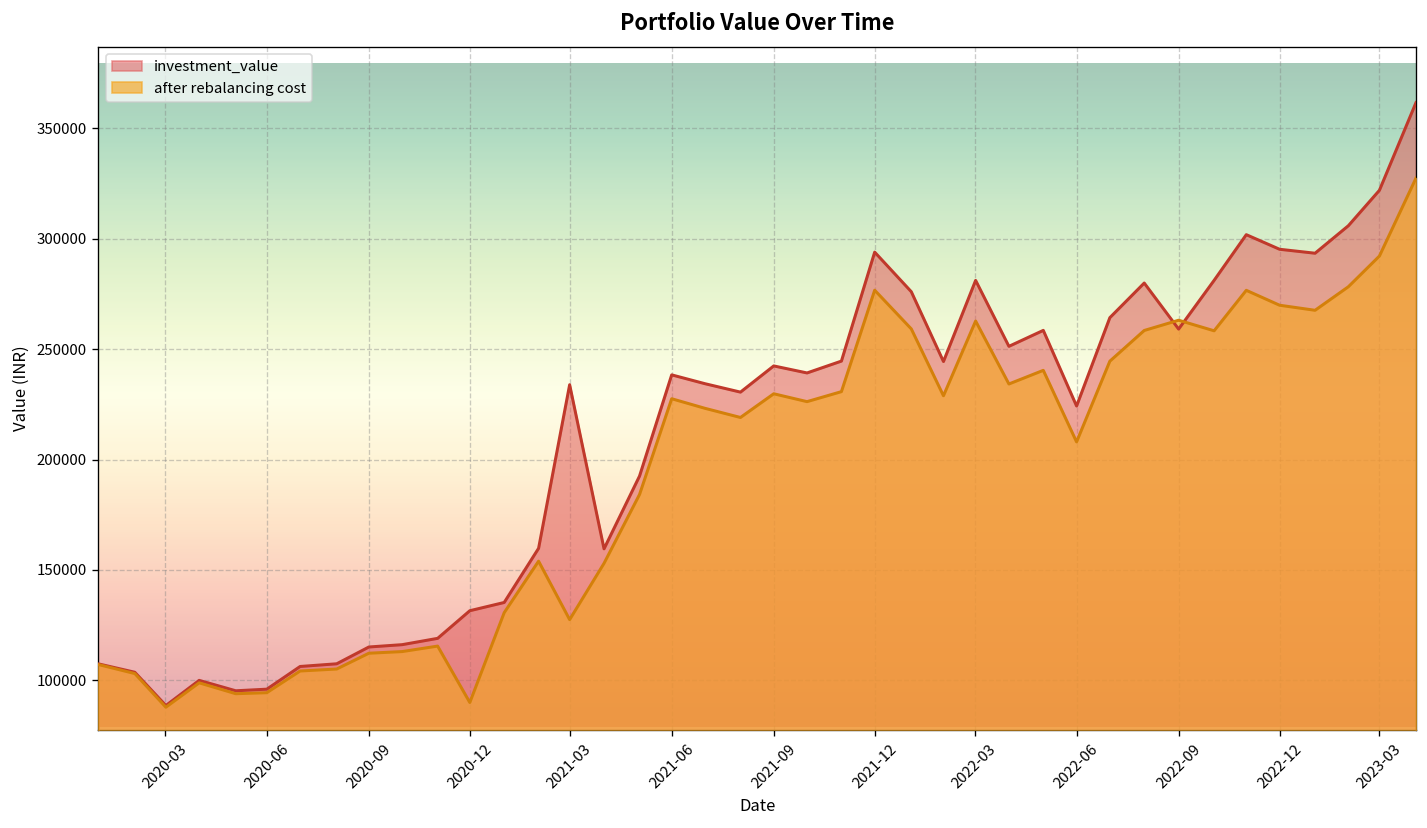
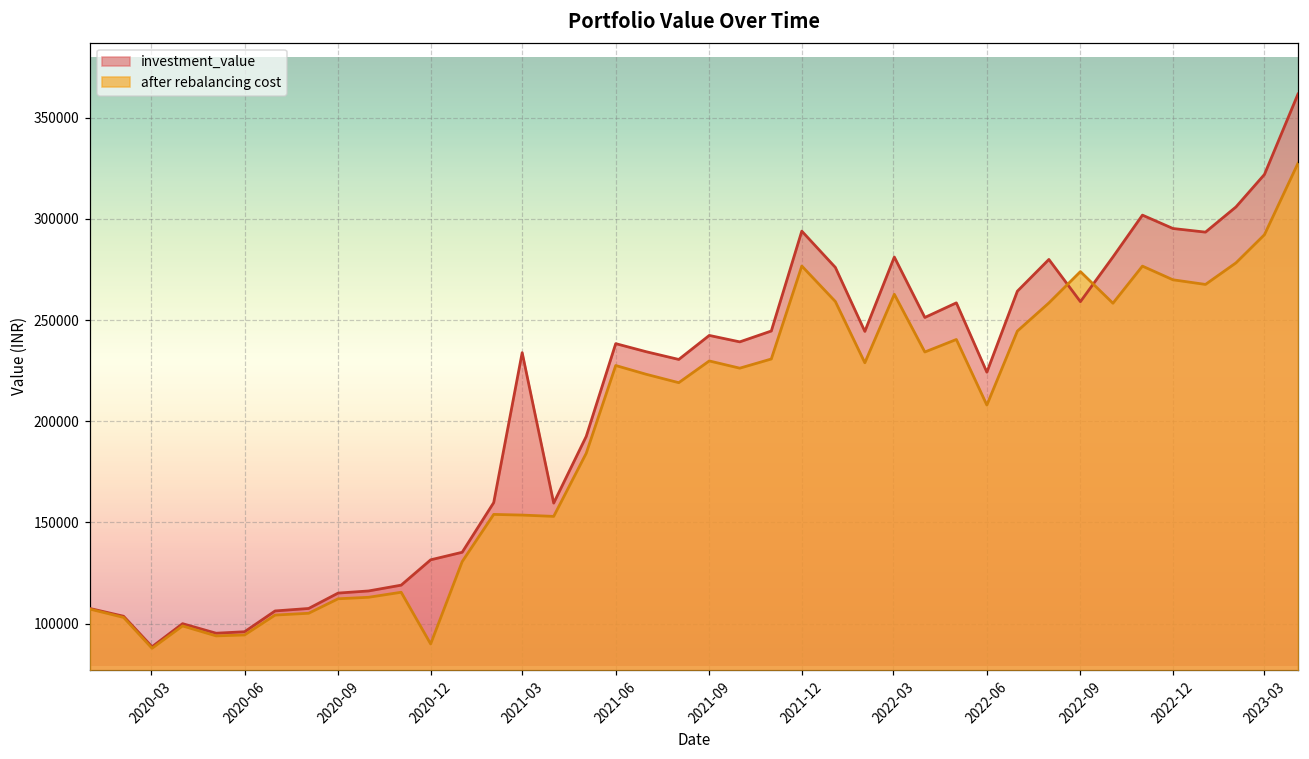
after rebalancing cost, 2021-03: 127000 -> 154000
after rebalancing cost, 2022-09: 263000 -> 274000
